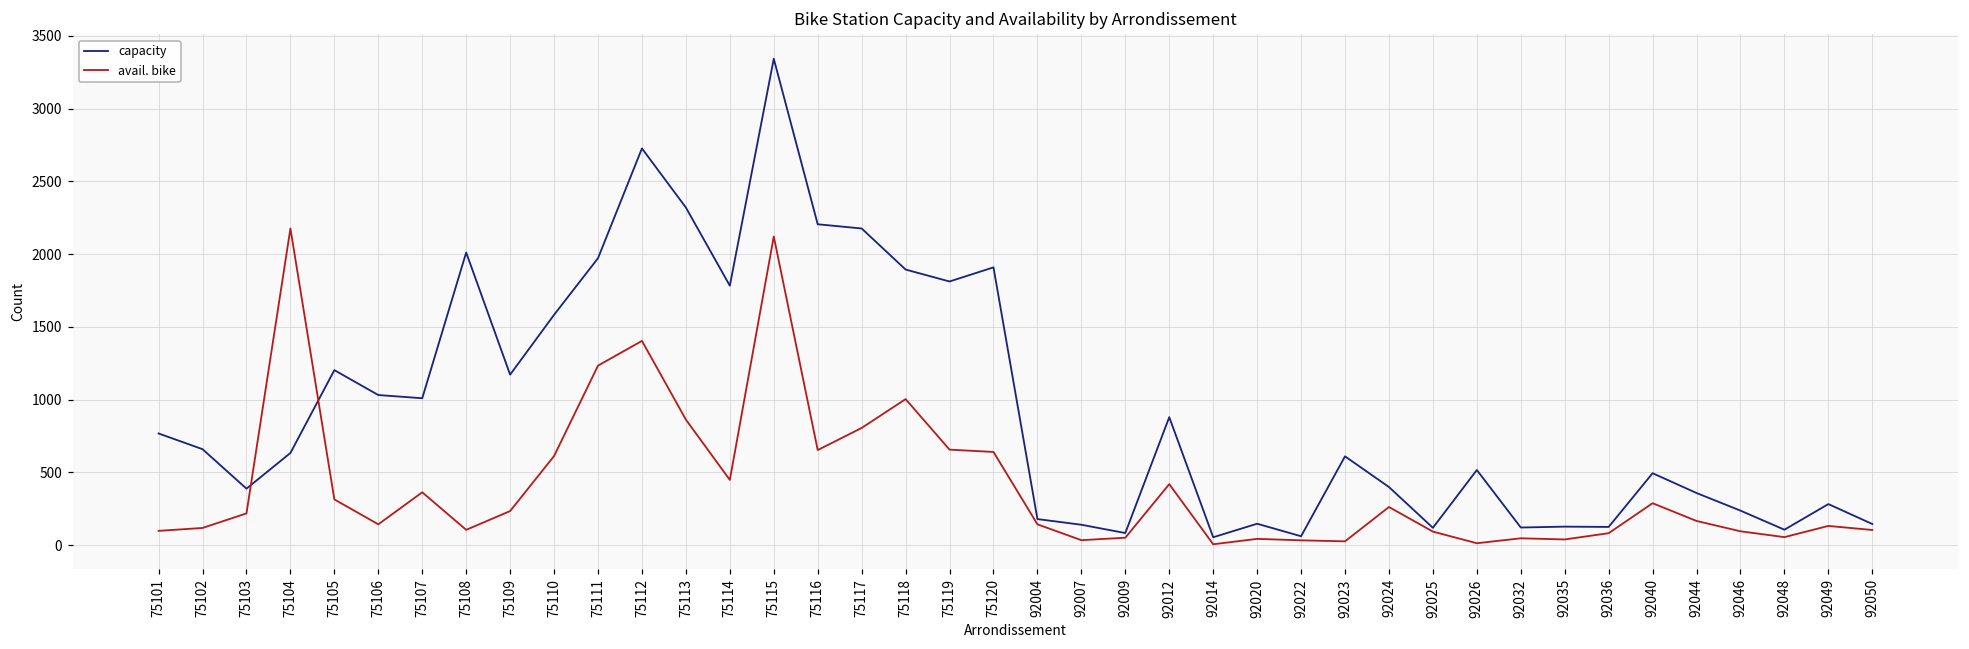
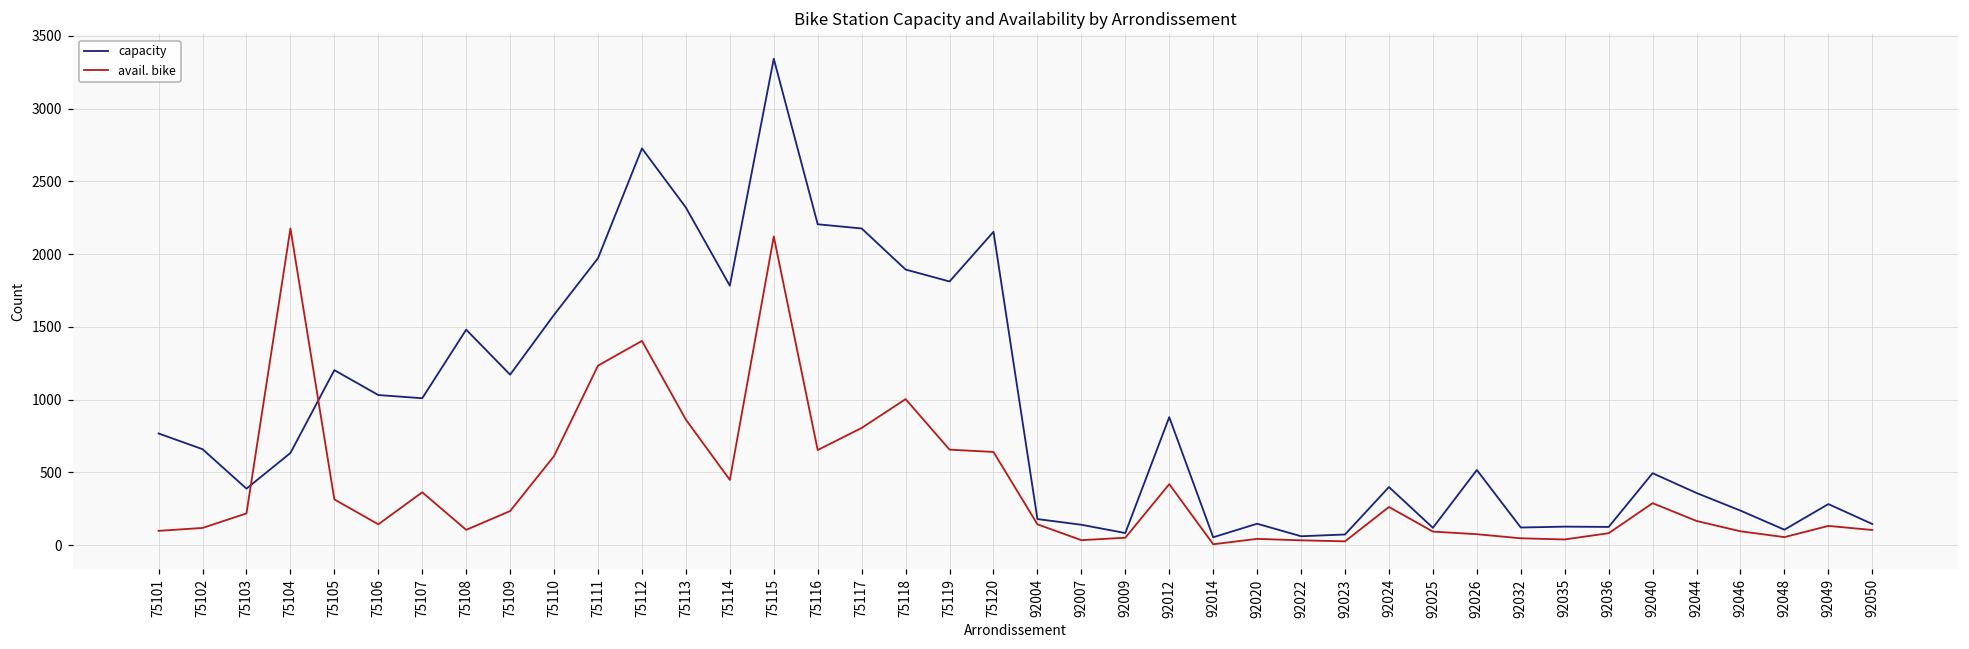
capacity, 75108: 2010 -> 1480
capacity, 75120: 1910 -> 2150
capacity, 92023: 610 -> 70
avail. bike, 92026: 10 -> 80
